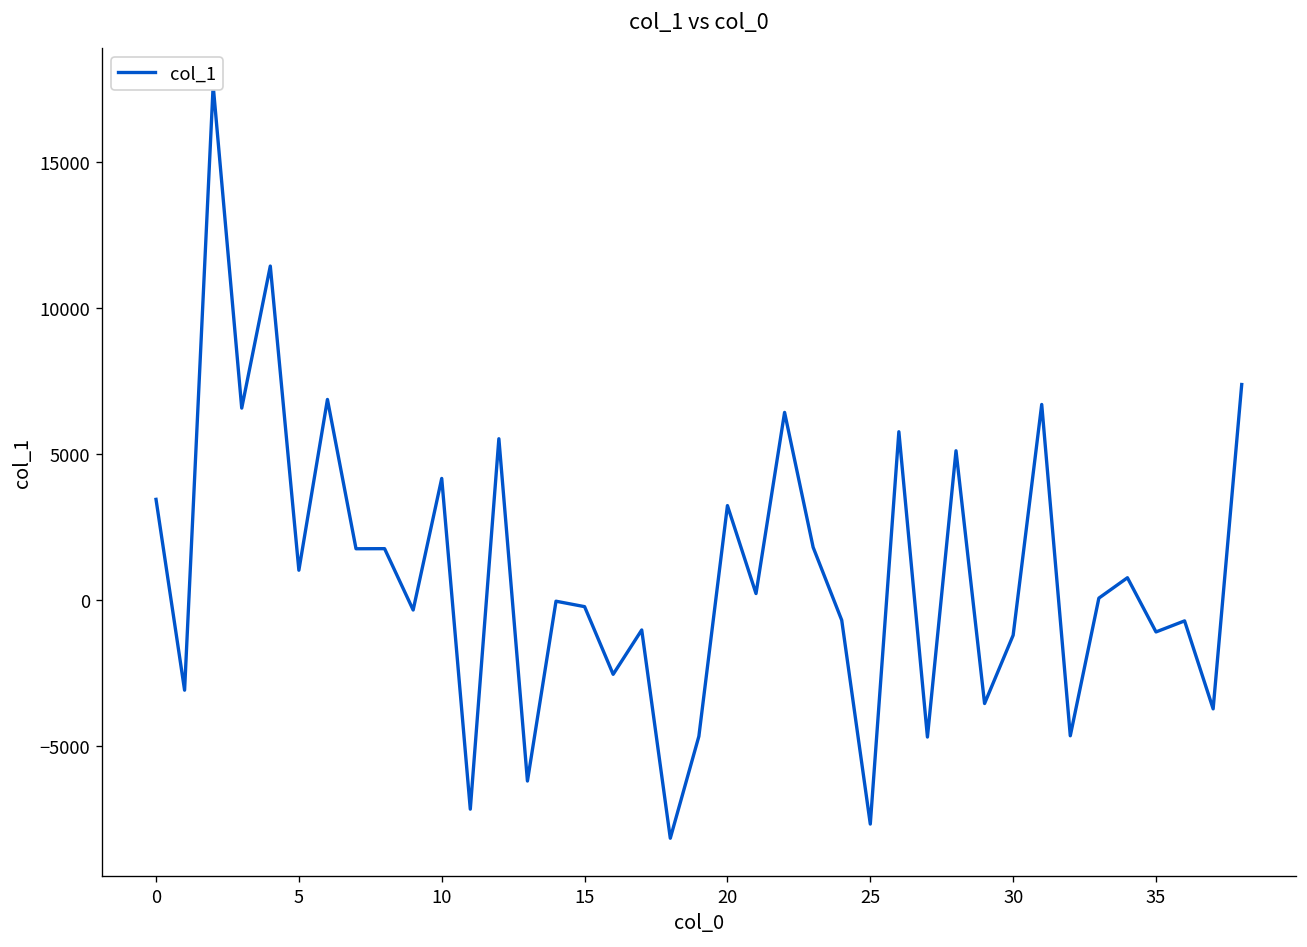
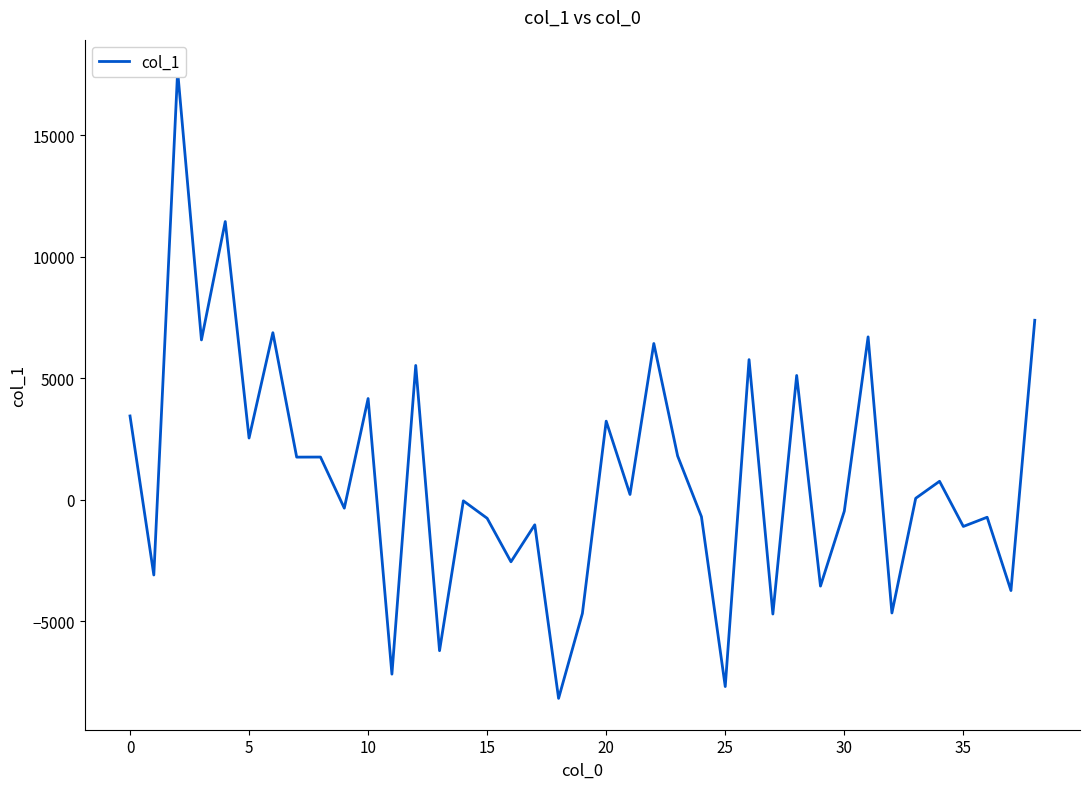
5: 1000 -> 2500
15: -200 -> -800
30: -1200 -> -500
